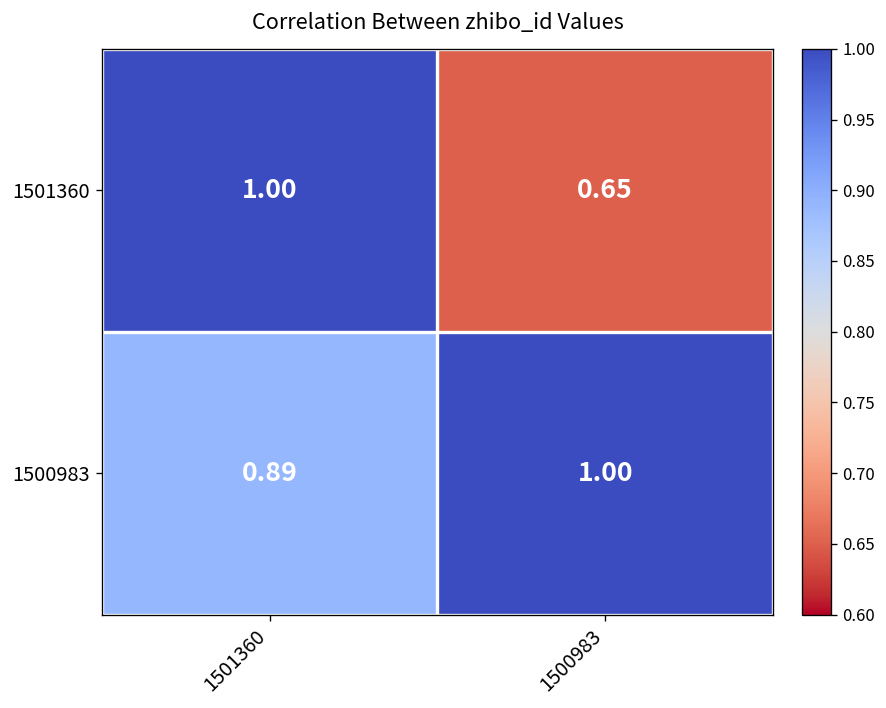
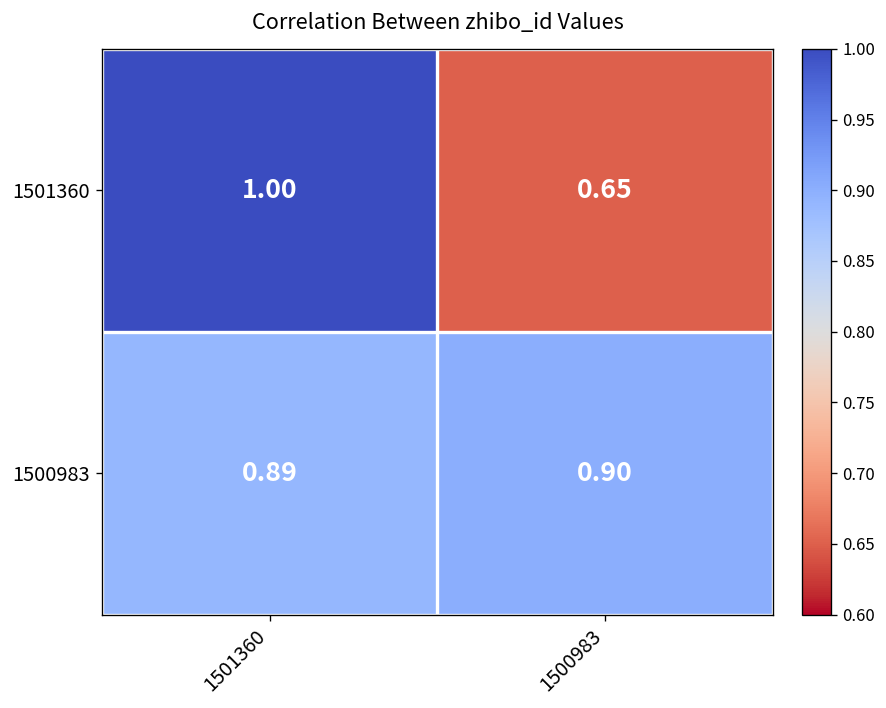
1500983, 1500983: 1.00 -> 0.90
